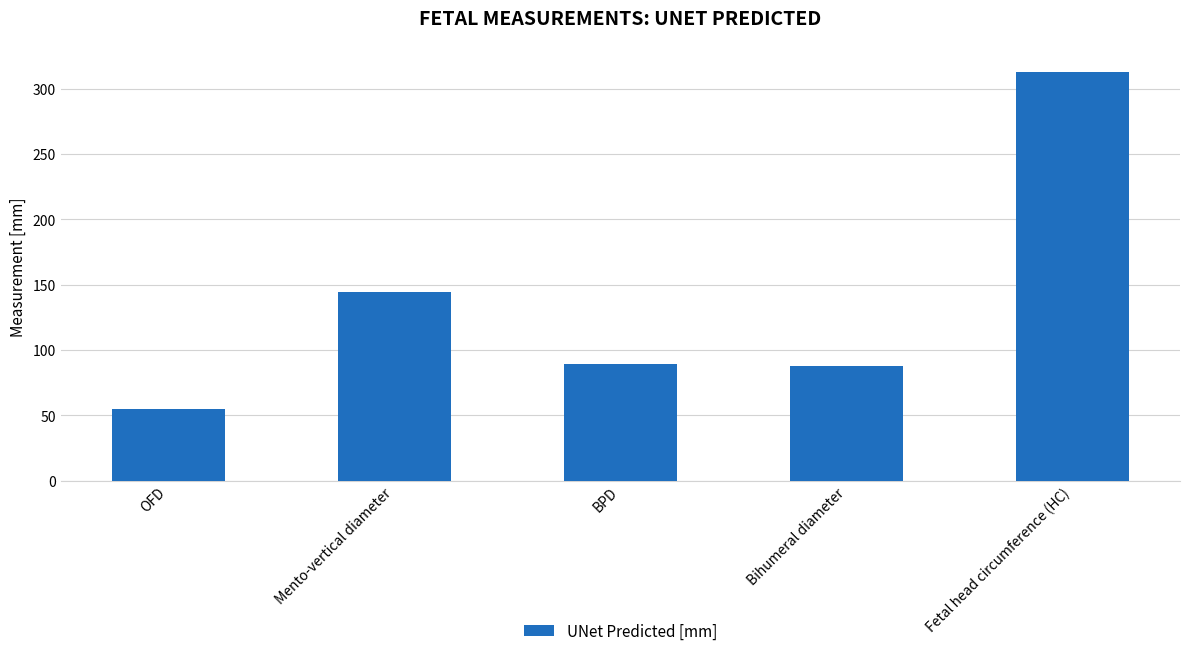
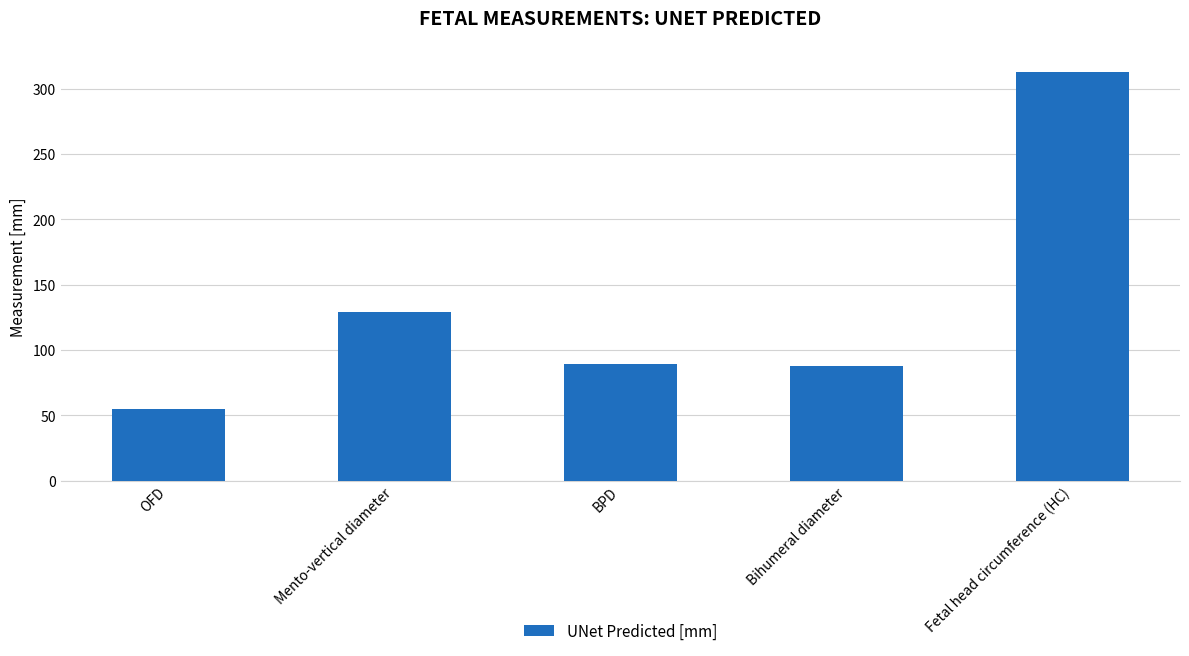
Mento-vertical diameter: 144 -> 129
